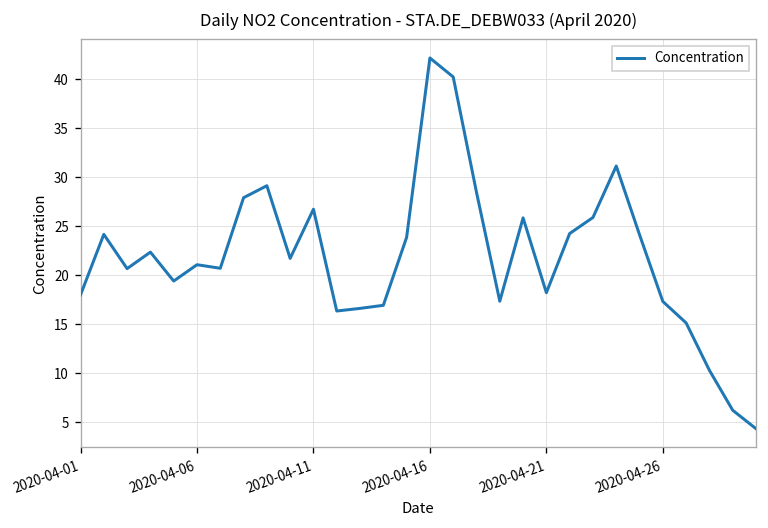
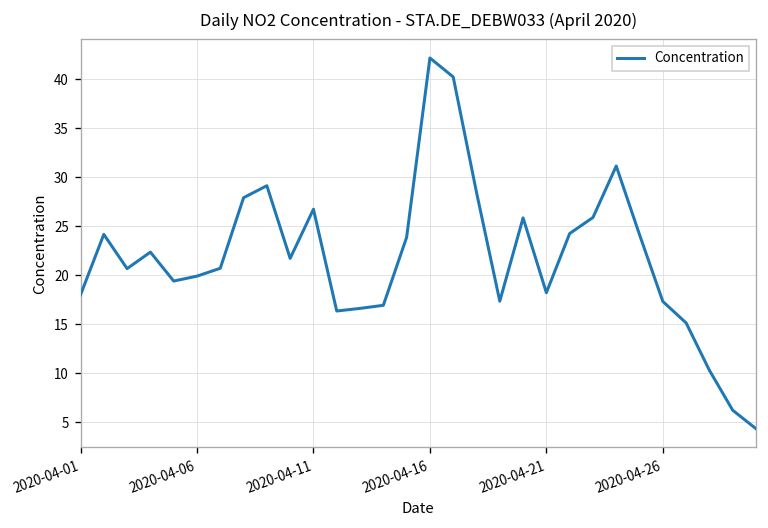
2020-04-06: 21 -> 20
